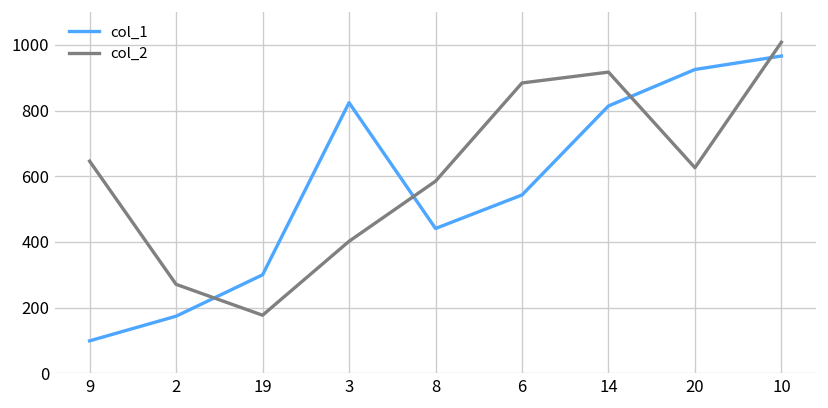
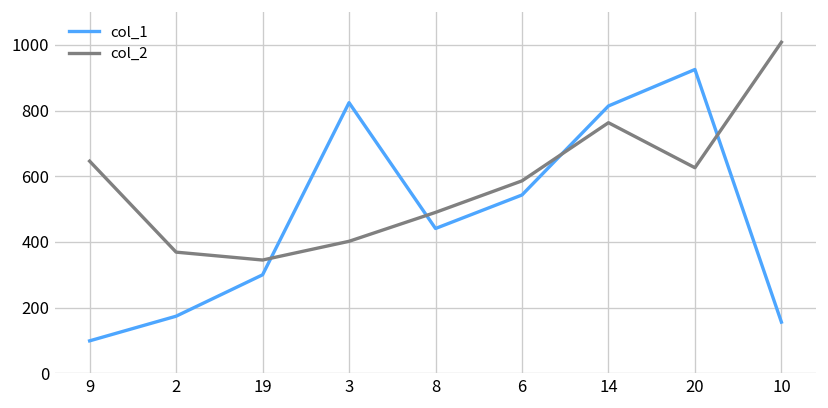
col_2, 2: 270 -> 370
col_2, 19: 180 -> 350
col_2, 8: 590 -> 490
col_2, 6: 880 -> 590
col_2, 14: 920 -> 760
col_1, 10: 970 -> 160
